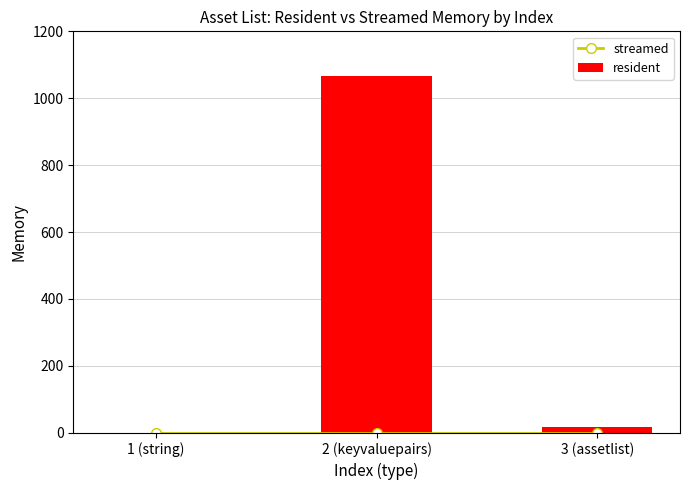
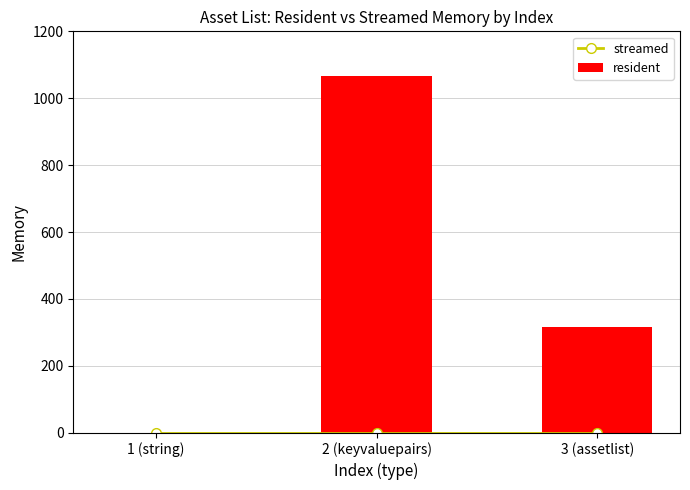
resident, 3 (assetlist): 20 -> 320
